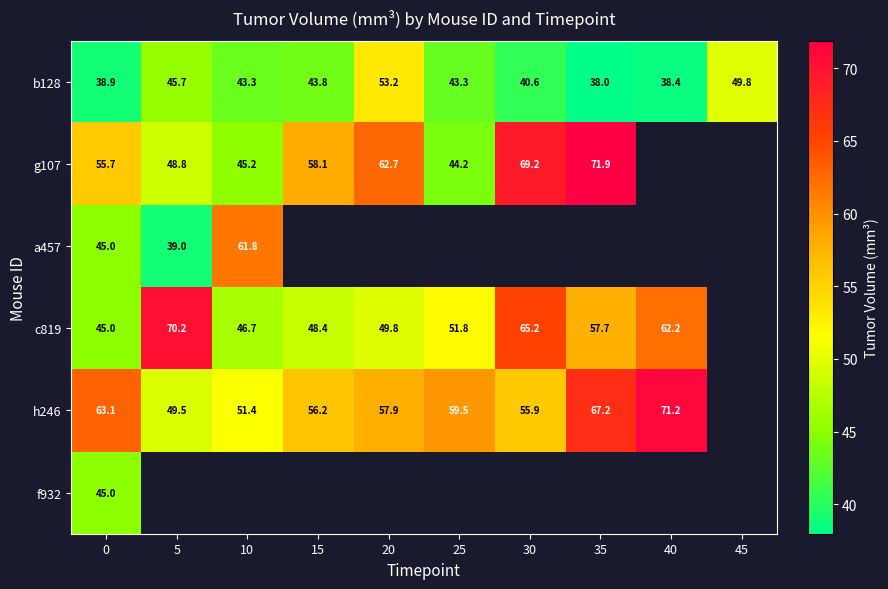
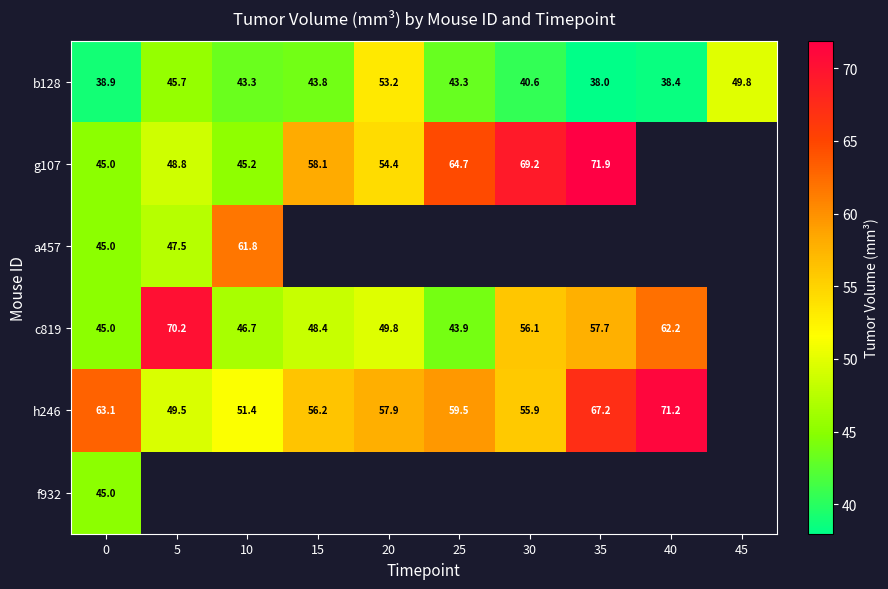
g107, 0: 55.7 -> 45.0
g107, 20: 62.7 -> 54.4
g107, 25: 44.2 -> 64.7
a457, 5: 39.0 -> 47.5
c819, 25: 51.8 -> 43.9
c819, 30: 65.2 -> 56.1
